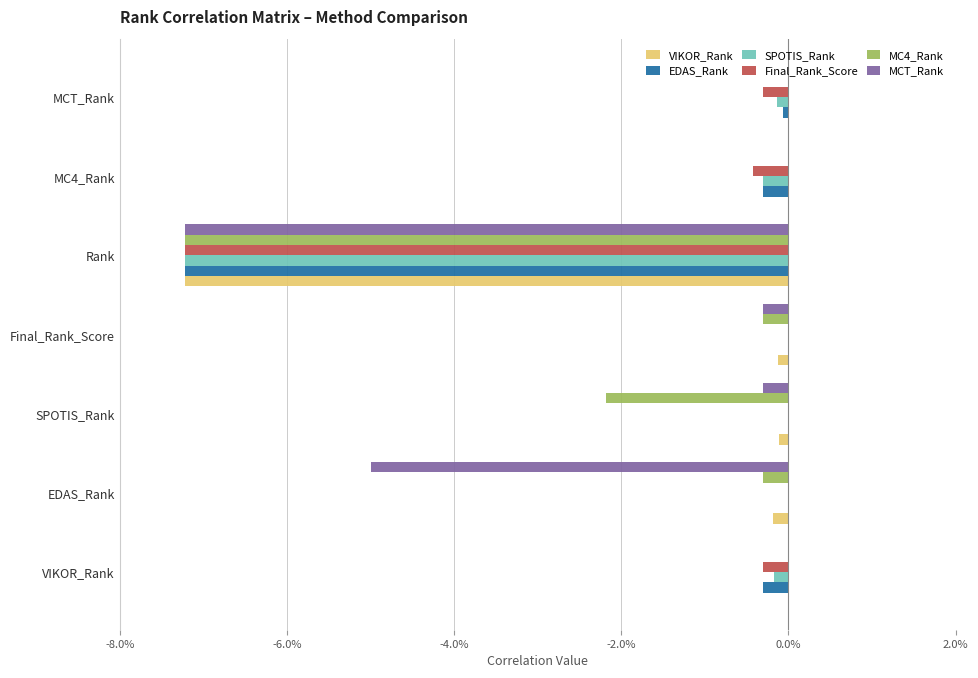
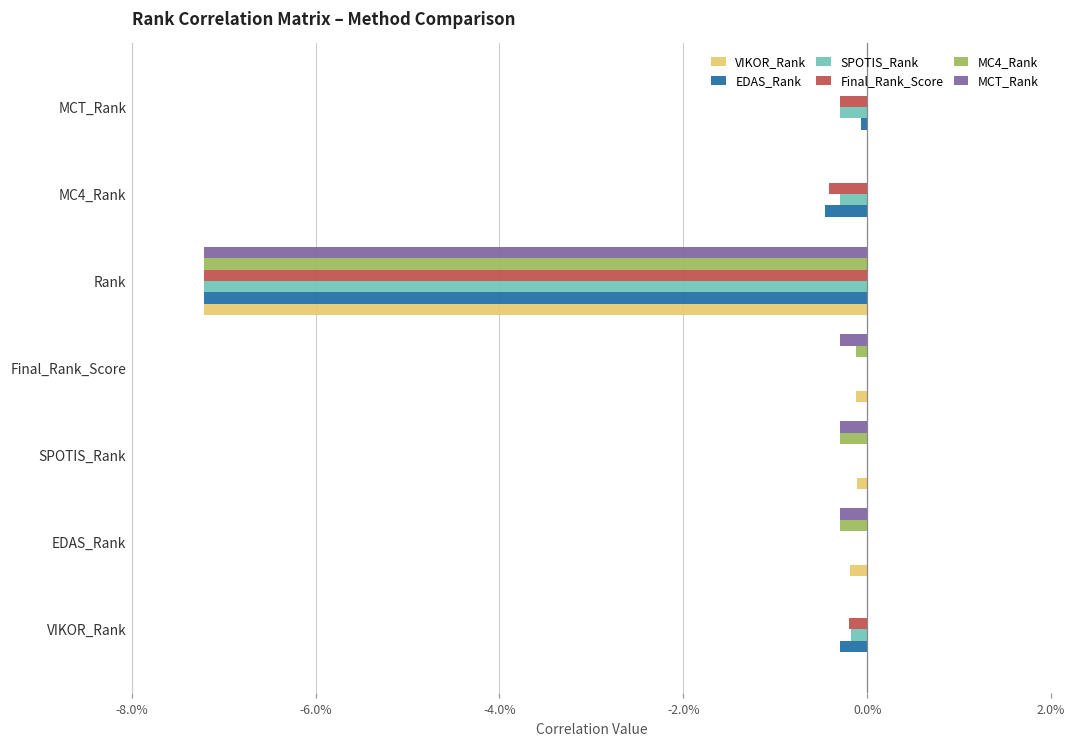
SPOTIS_Rank, MCT_Rank: -0.1% -> -0.3%
EDAS_Rank, MC4_Rank: -0.3% -> -0.5%
MC4_Rank, Final_Rank_Score: -0.3% -> -0.1%
MC4_Rank, SPOTIS_Rank: -2.2% -> -0.3%
MCT_Rank, EDAS_Rank: -5.0% -> -0.3%
Final_Rank_Score, VIKOR_Rank: -0.3% -> -0.2%
